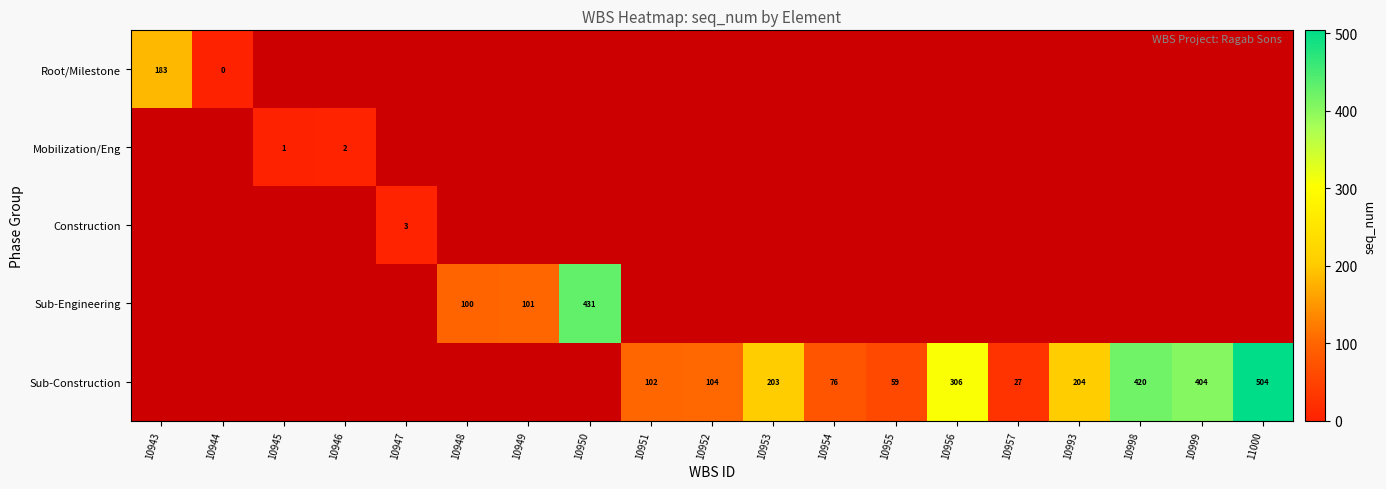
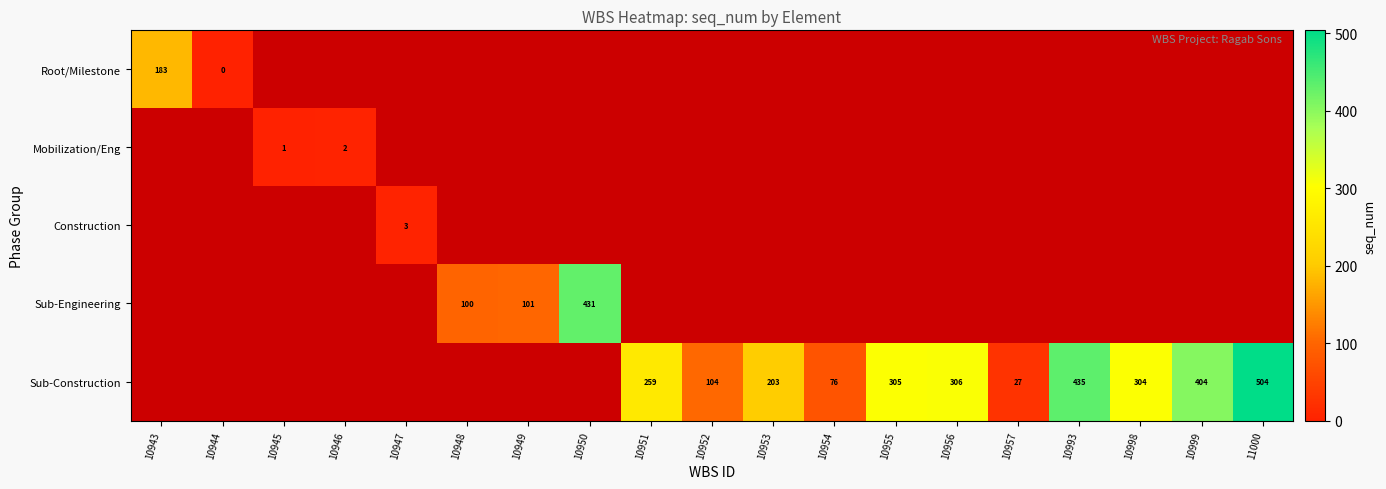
Sub-Construction, 10951: 102 -> 259
Sub-Construction, 10955: 59 -> 305
Sub-Construction, 10993: 204 -> 435
Sub-Construction, 10998: 420 -> 304
